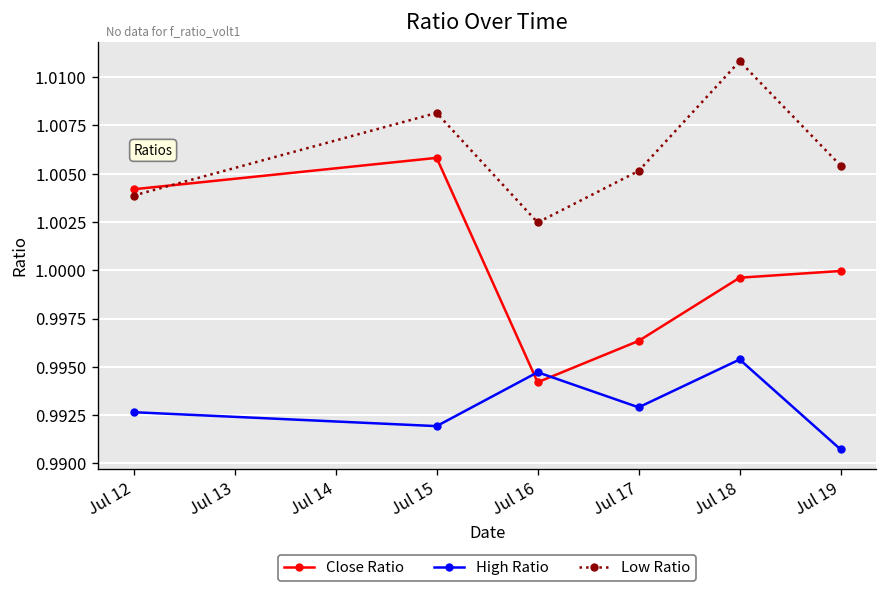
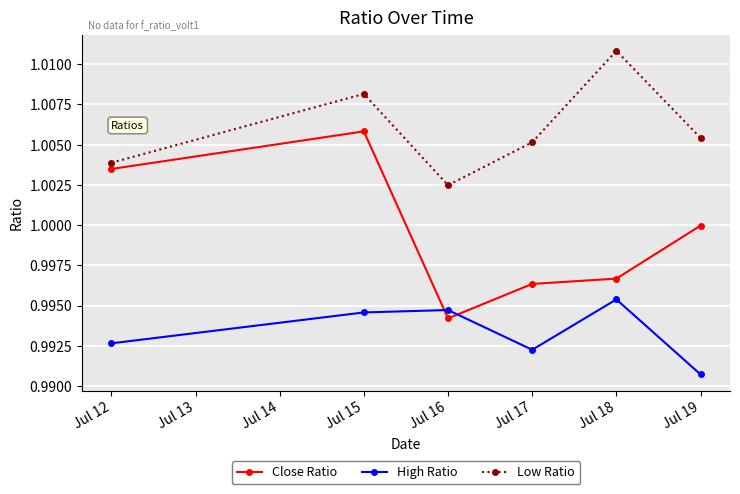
Close Ratio, Jul 12: 1.0042 -> 1.0035
High Ratio, Jul 15: 0.9919 -> 0.9946
High Ratio, Jul 17: 0.9929 -> 0.9922
Close Ratio, Jul 18: 0.9996 -> 0.9967
